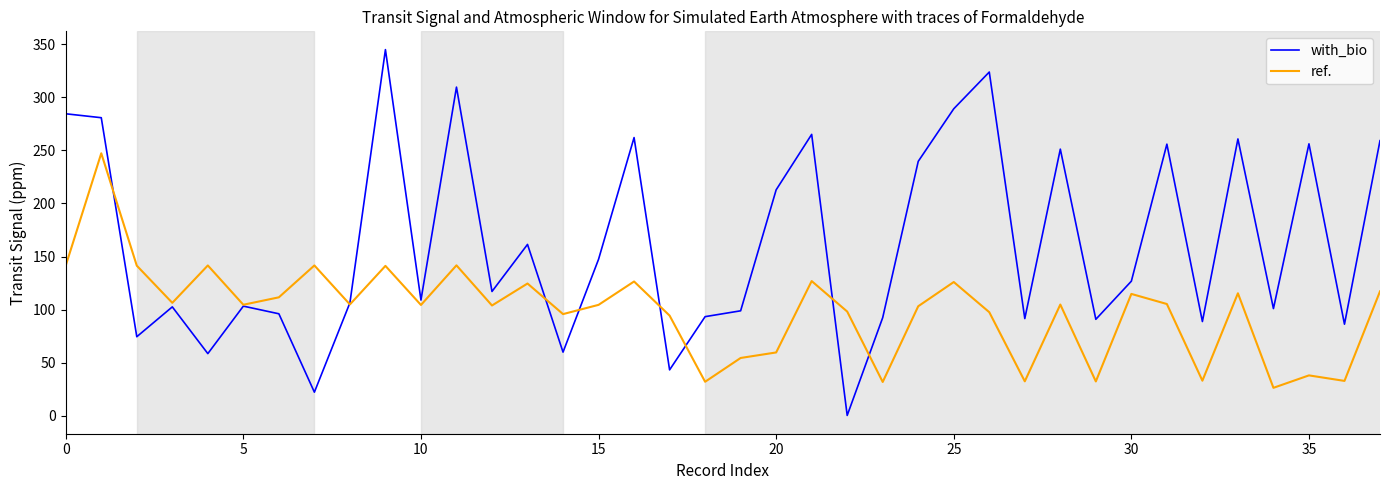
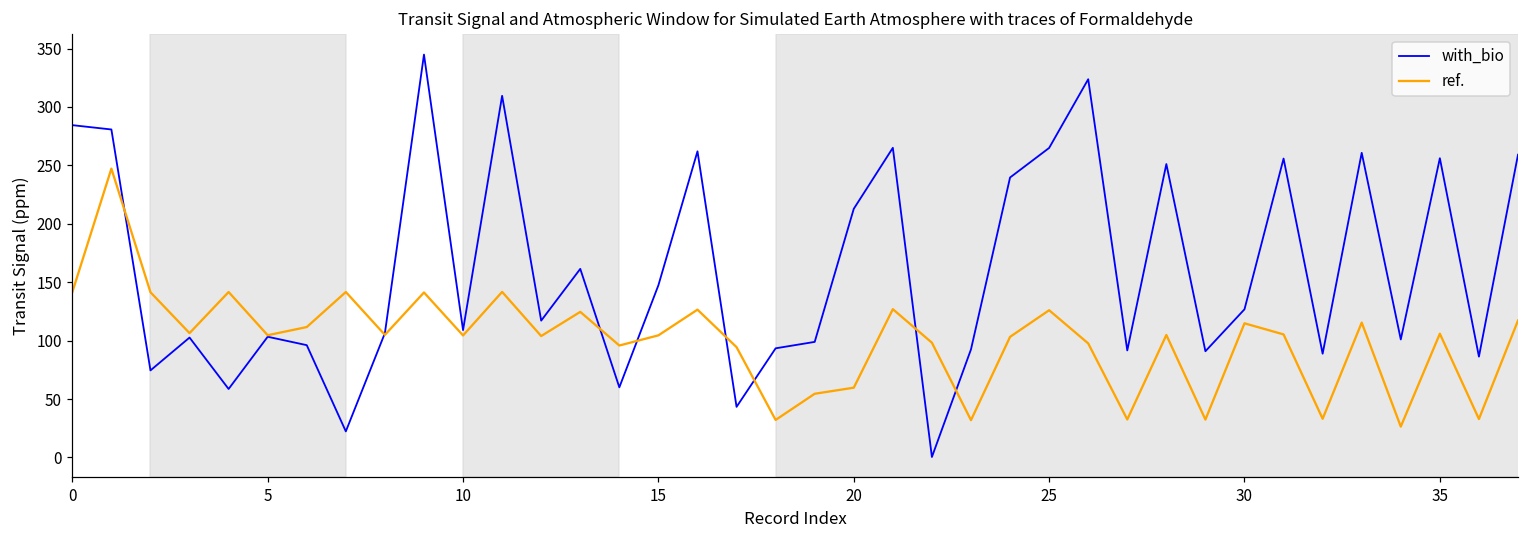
with_bio, 25: 289 -> 265
ref., 35: 38 -> 106
